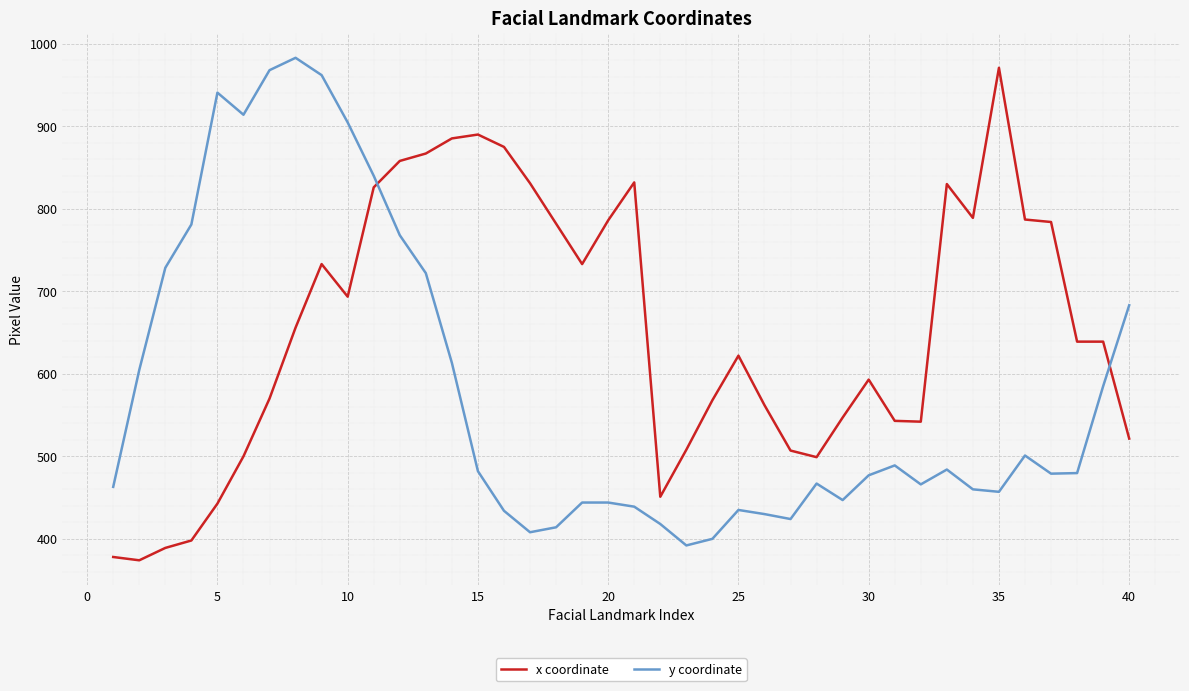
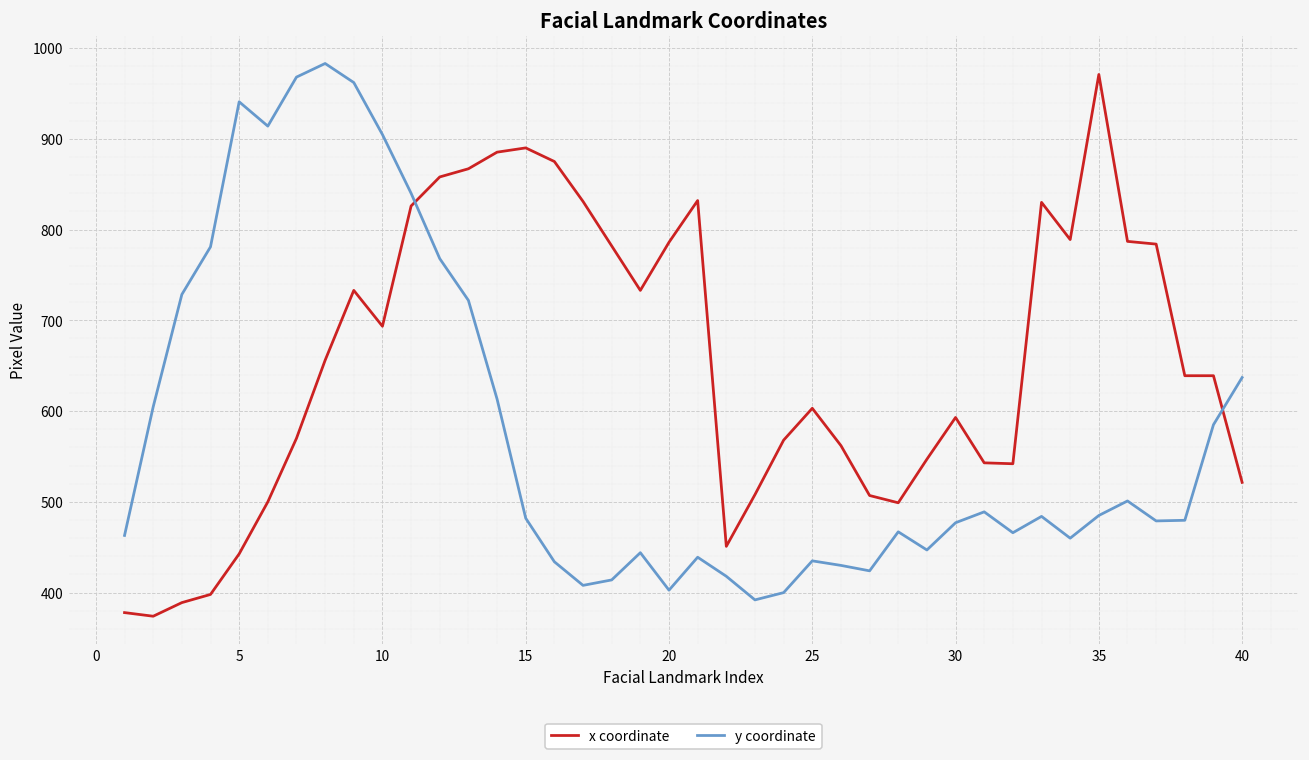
y coordinate, 20: 440 -> 400
x coordinate, 25: 620 -> 600
y coordinate, 35: 460 -> 490
y coordinate, 40: 680 -> 640
